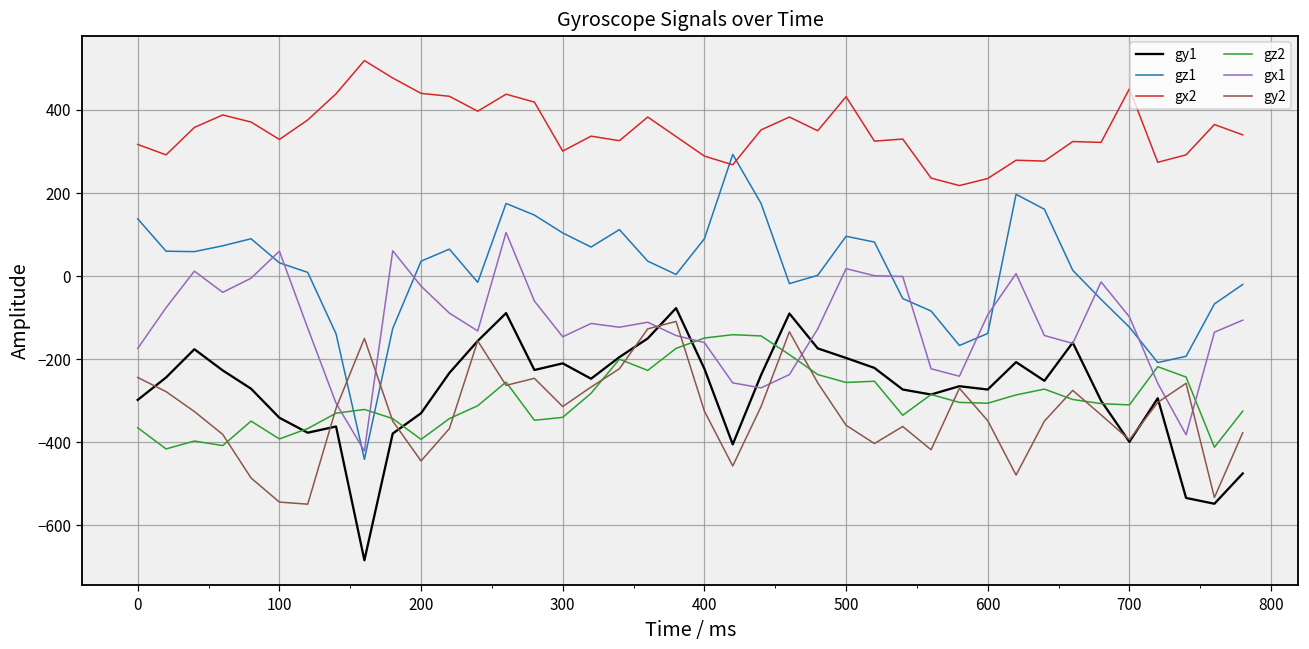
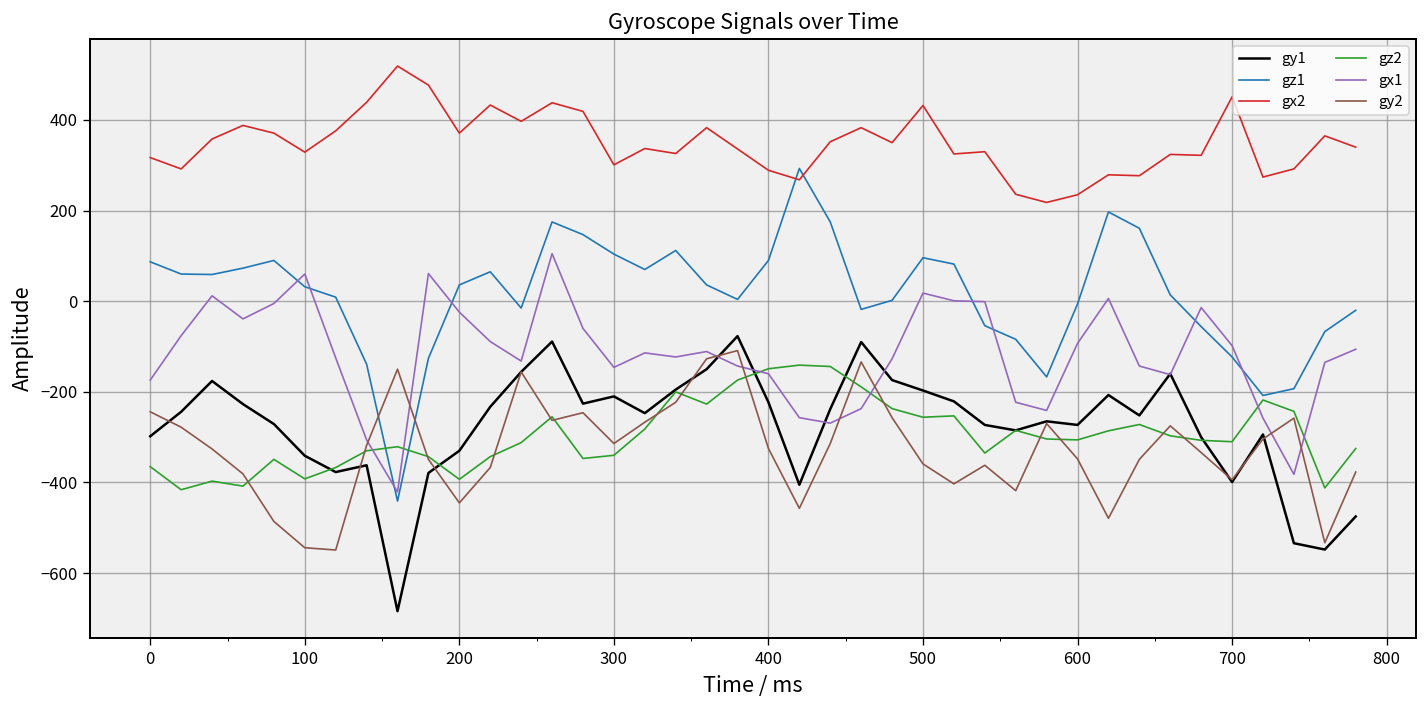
gz1, 0: 140 -> 90
gx2, 200: 440 -> 370
gz1, 600: -140 -> -10
